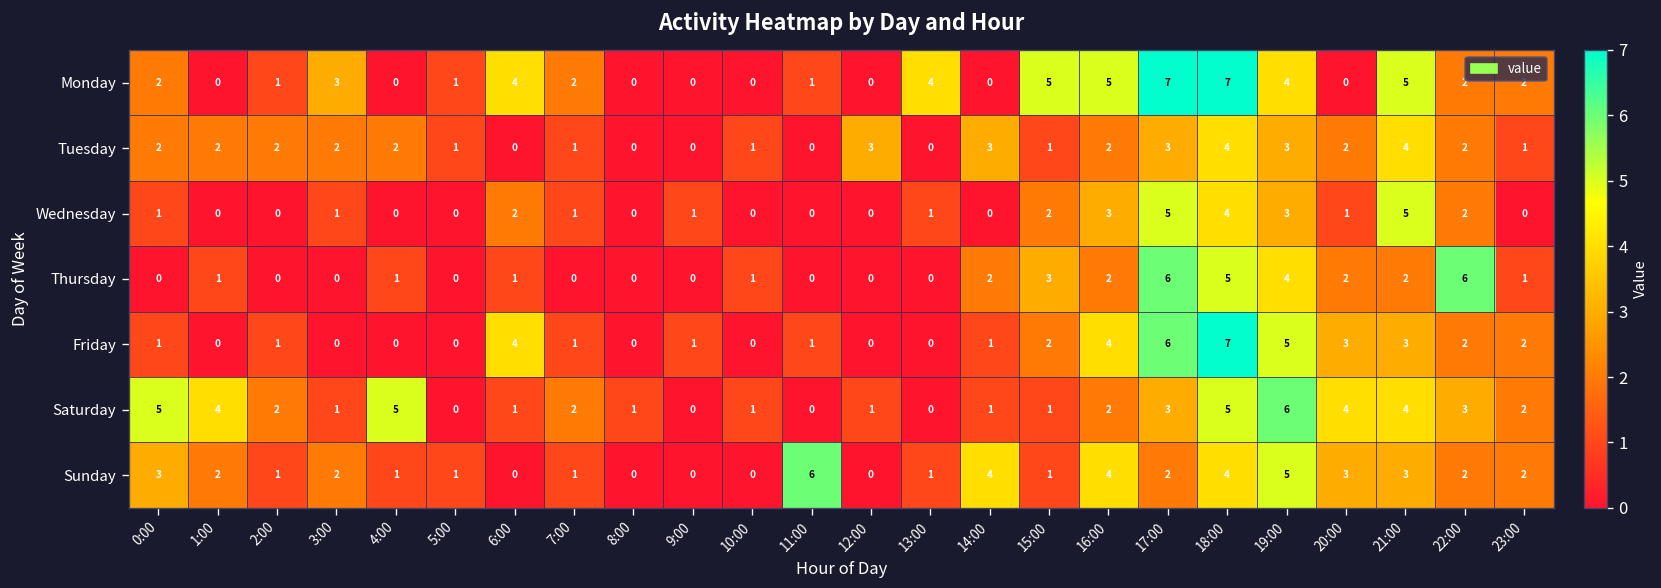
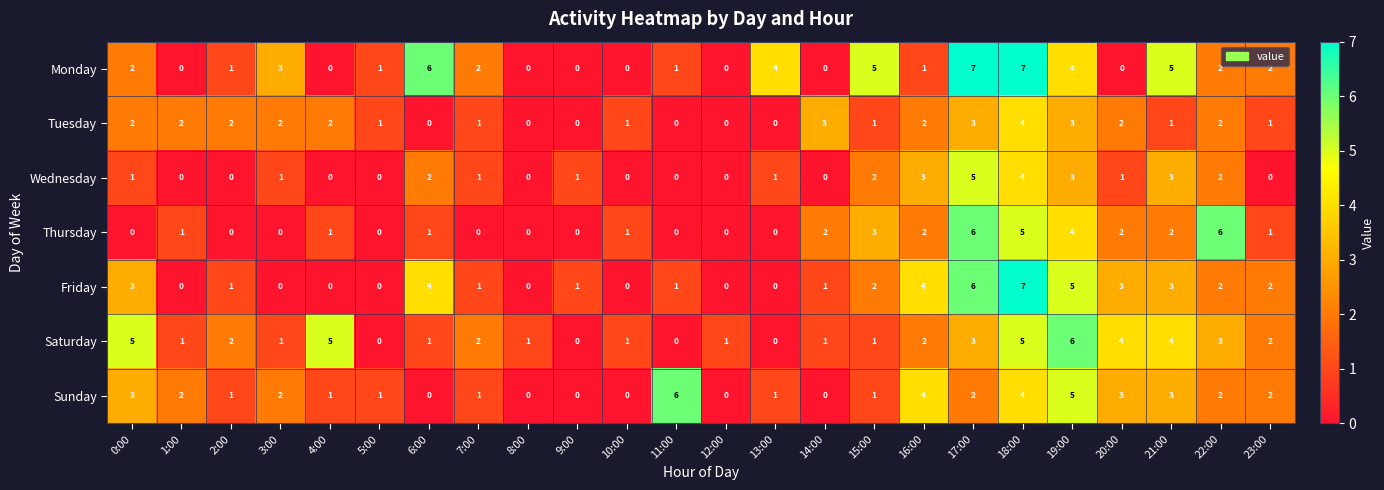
Monday, 6:00: 4 -> 6
Monday, 16:00: 5 -> 1
Tuesday, 12:00: 3 -> 0
Tuesday, 21:00: 4 -> 1
Wednesday, 21:00: 5 -> 3
Friday, 0:00: 1 -> 3
Saturday, 1:00: 4 -> 1
Sunday, 14:00: 4 -> 0
